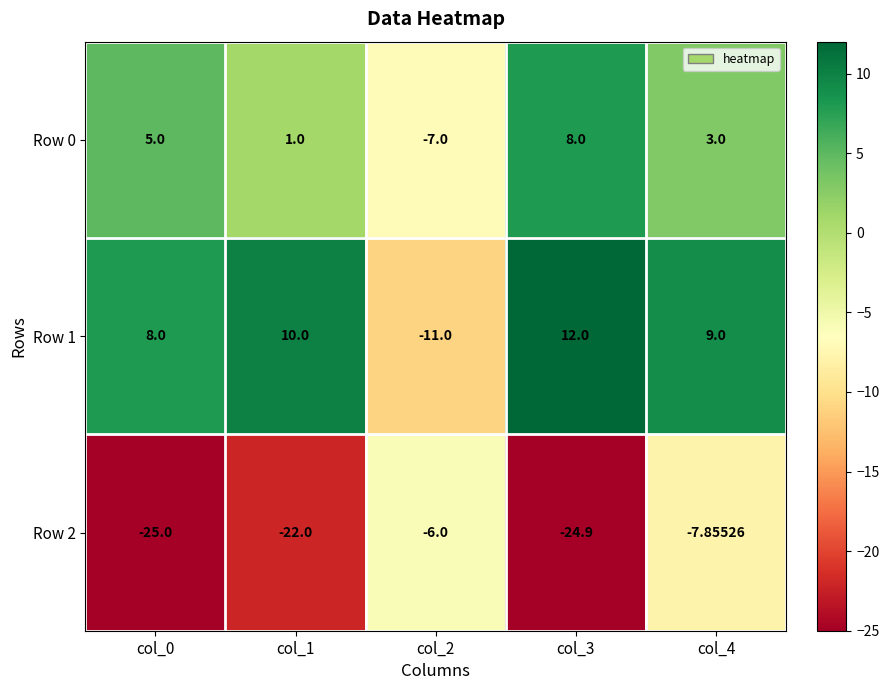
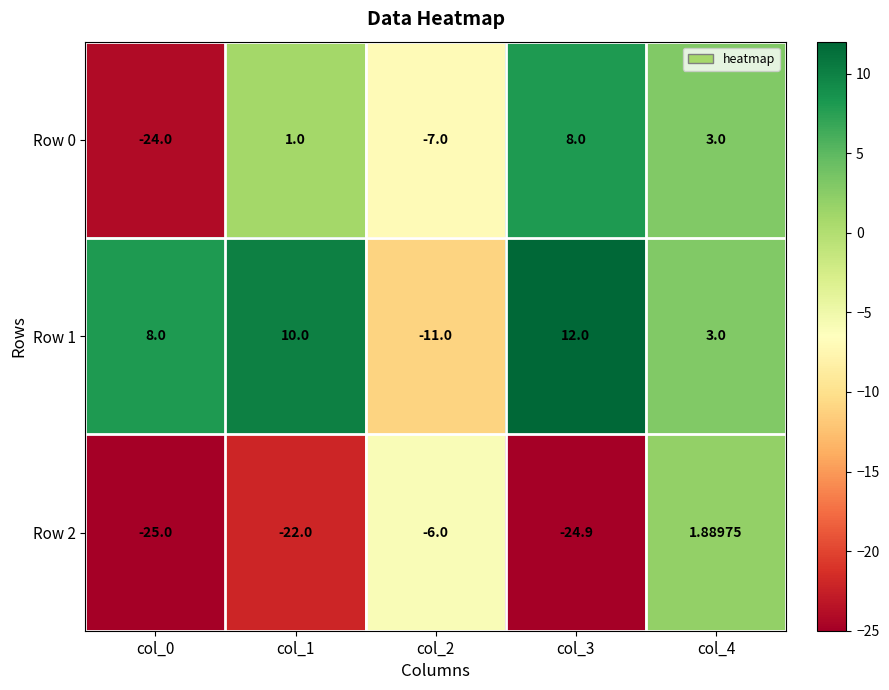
Row 0, col_0: 5.0 -> -24.0
Row 1, col_4: 9.0 -> 3.0
Row 2, col_4: -7.85526 -> 1.88975
